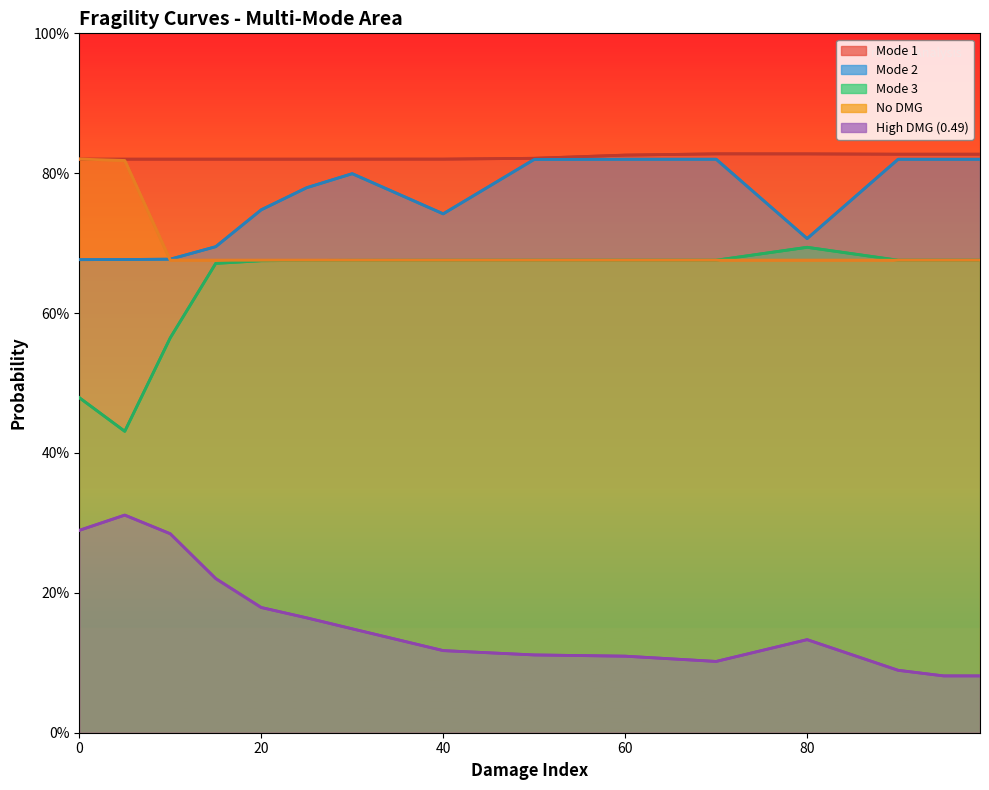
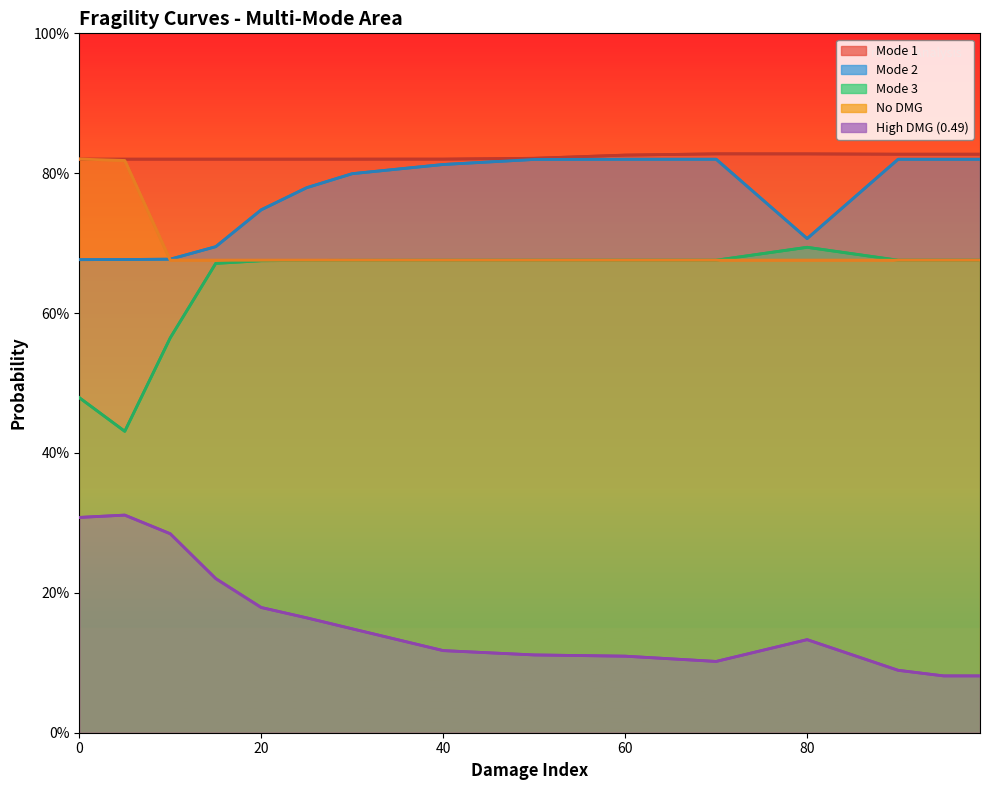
High DMG (0.49), 0: 29% -> 31%
Mode 2, 40: 74% -> 81%
